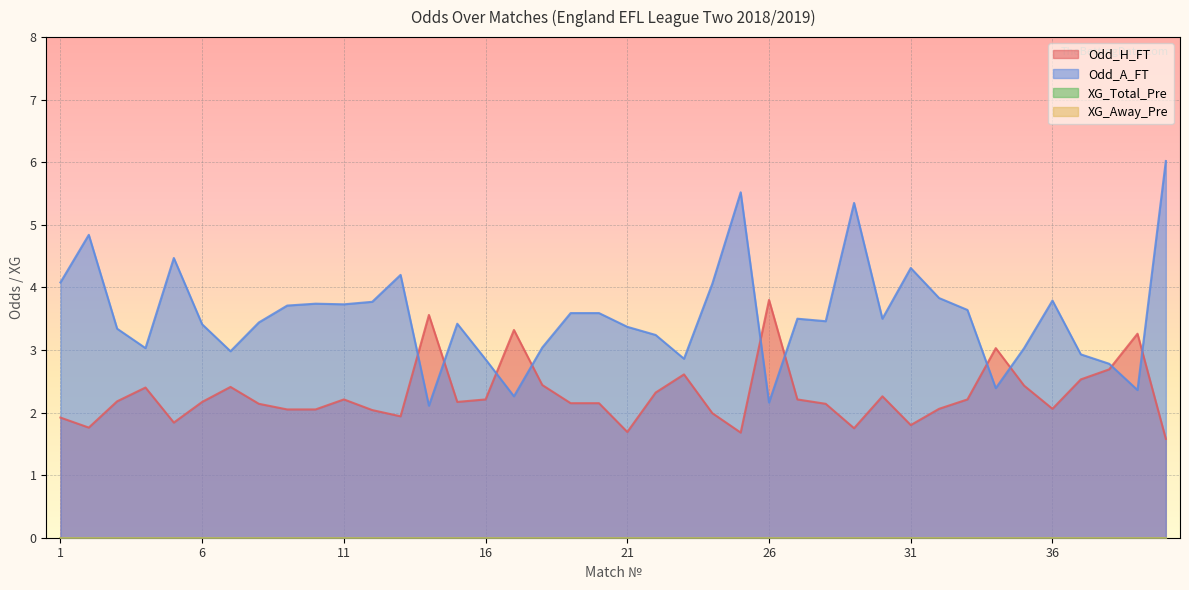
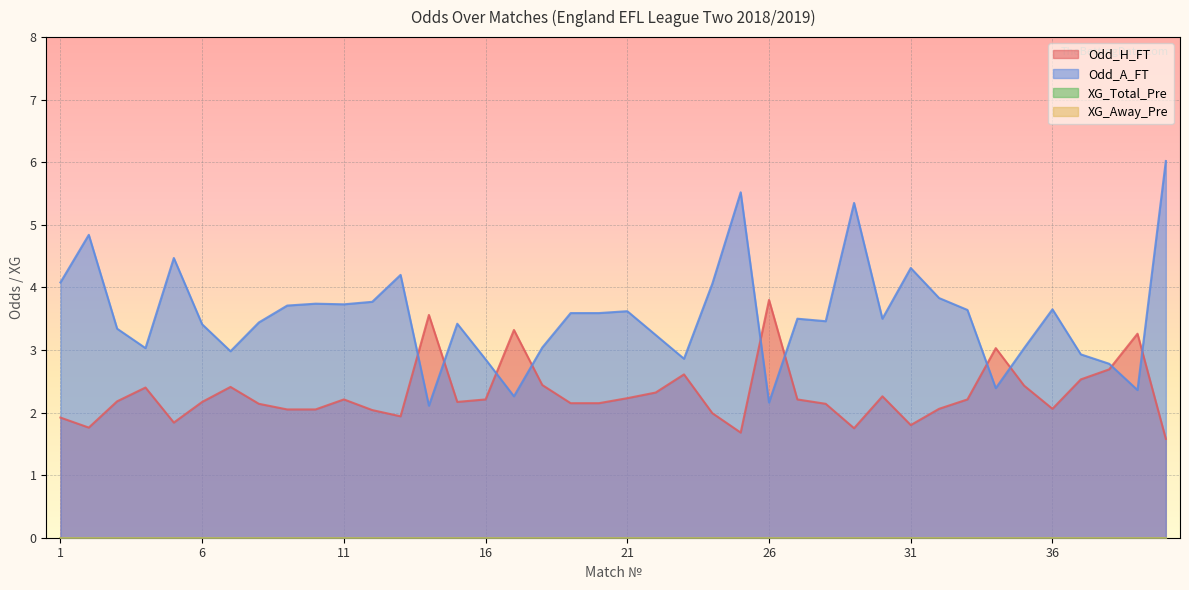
Odd_H_FT, 21: 1.7 -> 2.2
Odd_A_FT, 21: 3.4 -> 3.6
Odd_A_FT, 36: 3.8 -> 3.7
